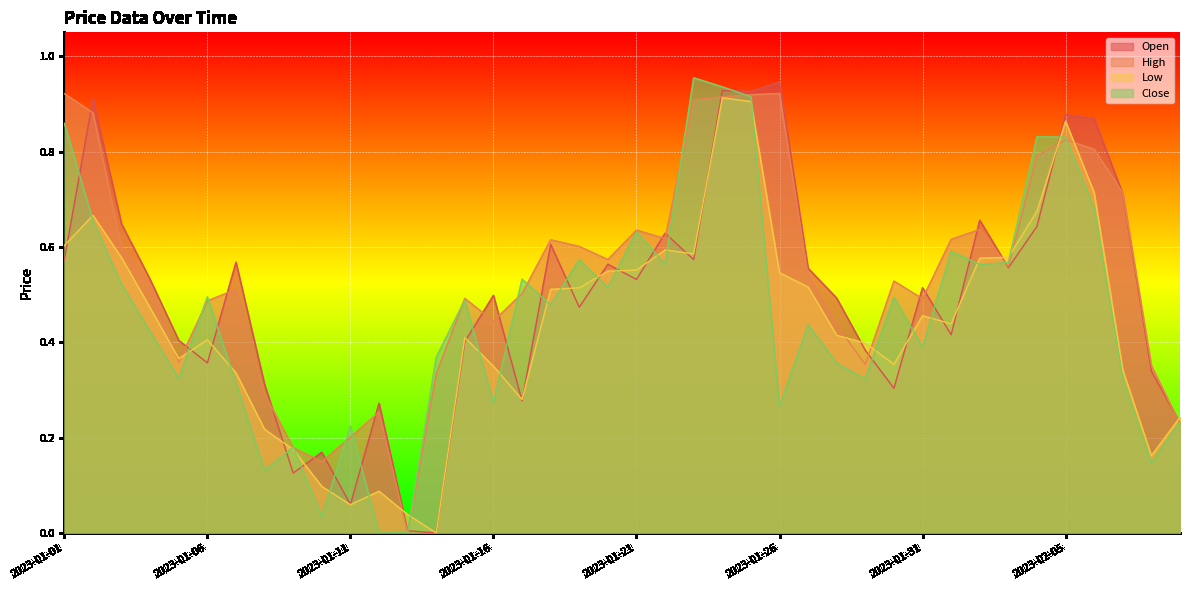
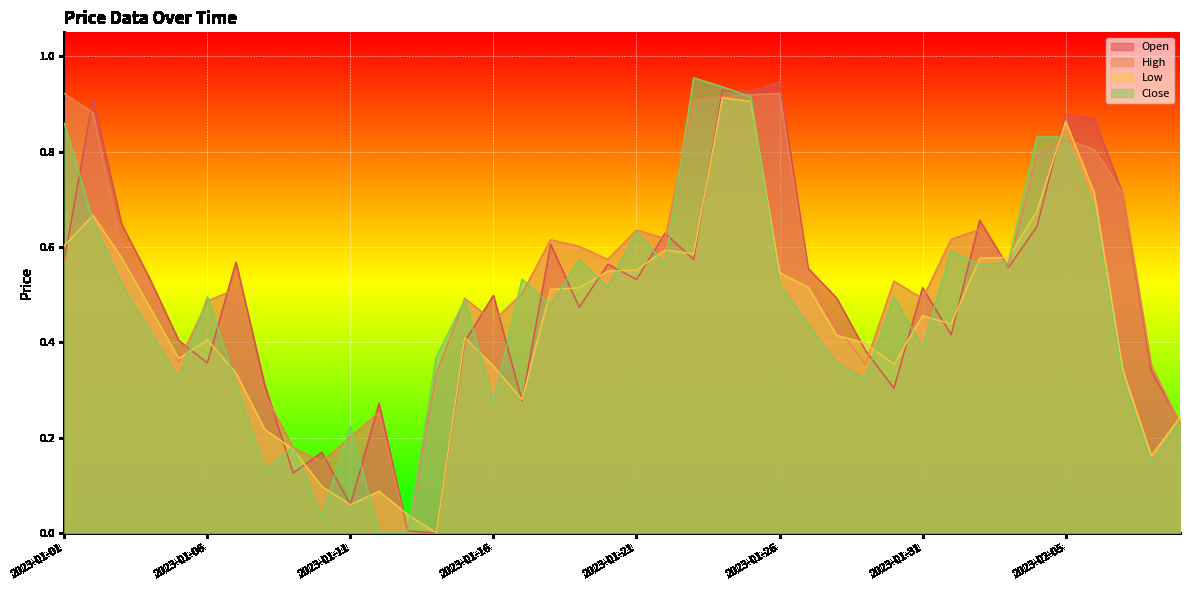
Close, 2023-01-26: 0.27 -> 0.52
